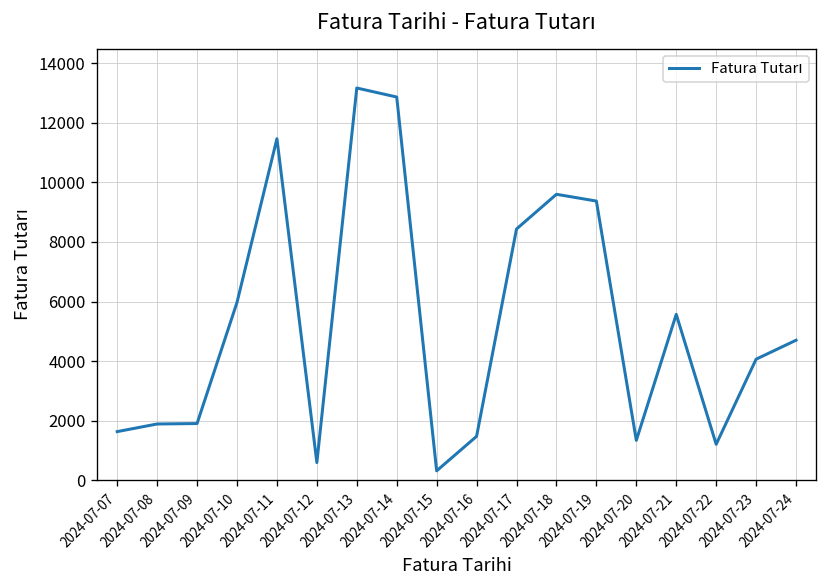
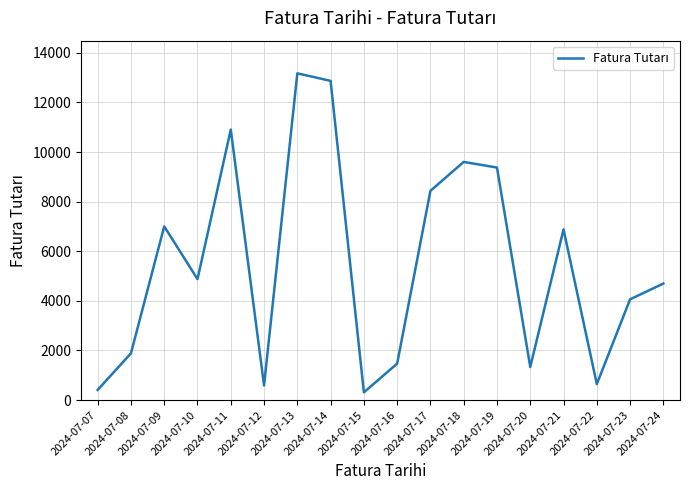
2024-07-07: 1600 -> 400
2024-07-09: 1900 -> 7000
2024-07-10: 6000 -> 4900
2024-07-11: 11500 -> 10900
2024-07-21: 5600 -> 6900
2024-07-22: 1200 -> 600
